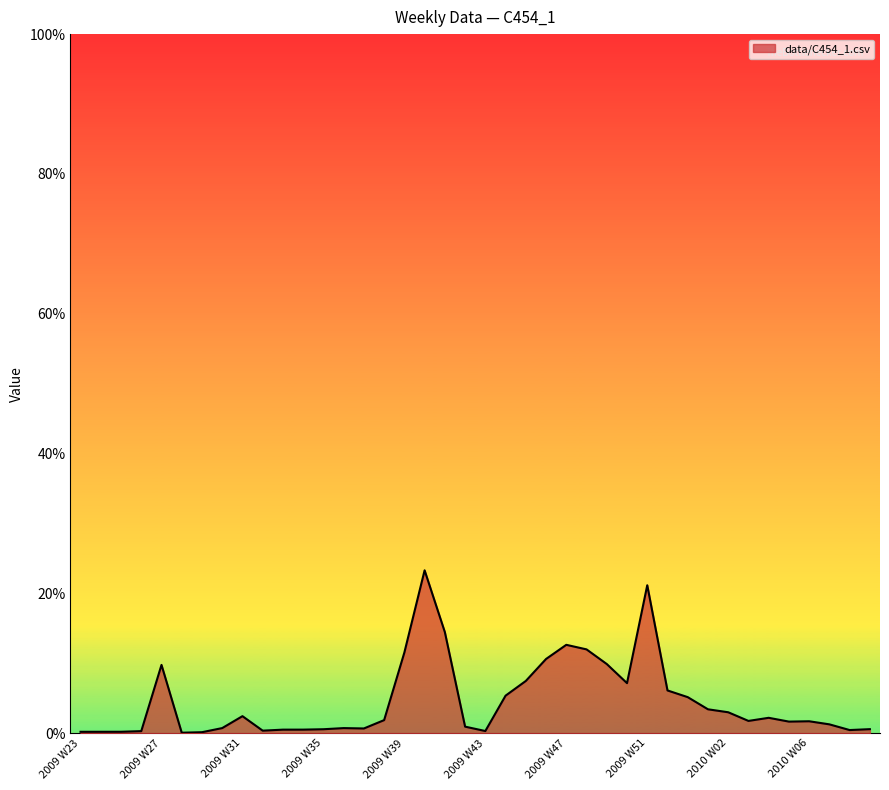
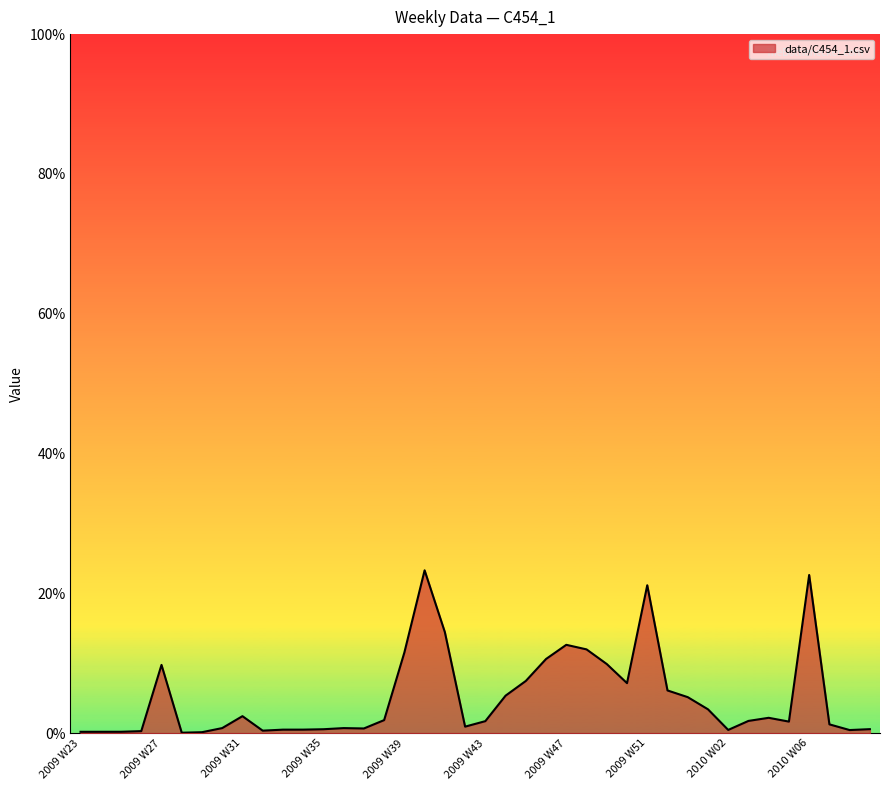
2009 W43: 0% -> 2%
2010 W02: 3% -> 0%
2010 W06: 2% -> 23%
